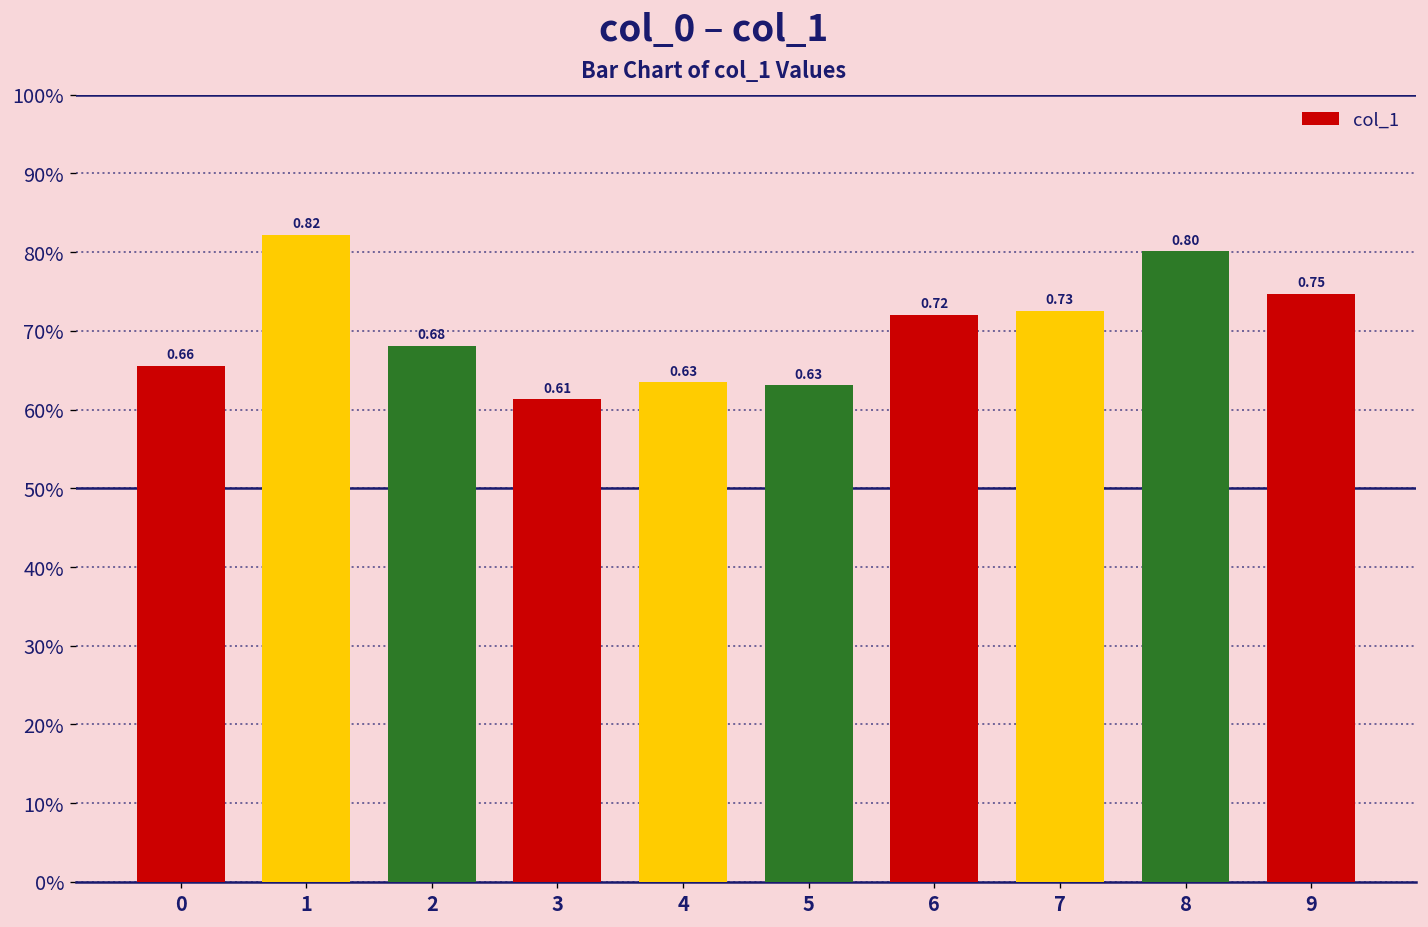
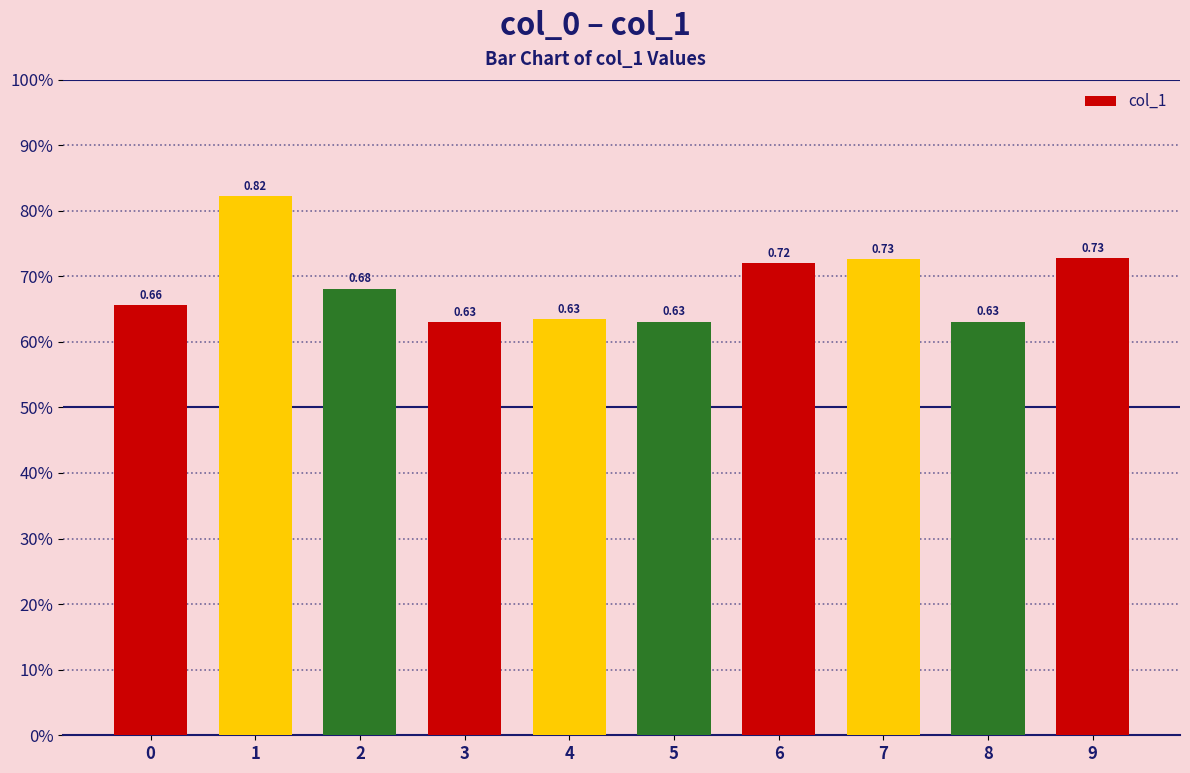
3: 0.61 -> 0.63
8: 0.80 -> 0.63
9: 0.75 -> 0.73
